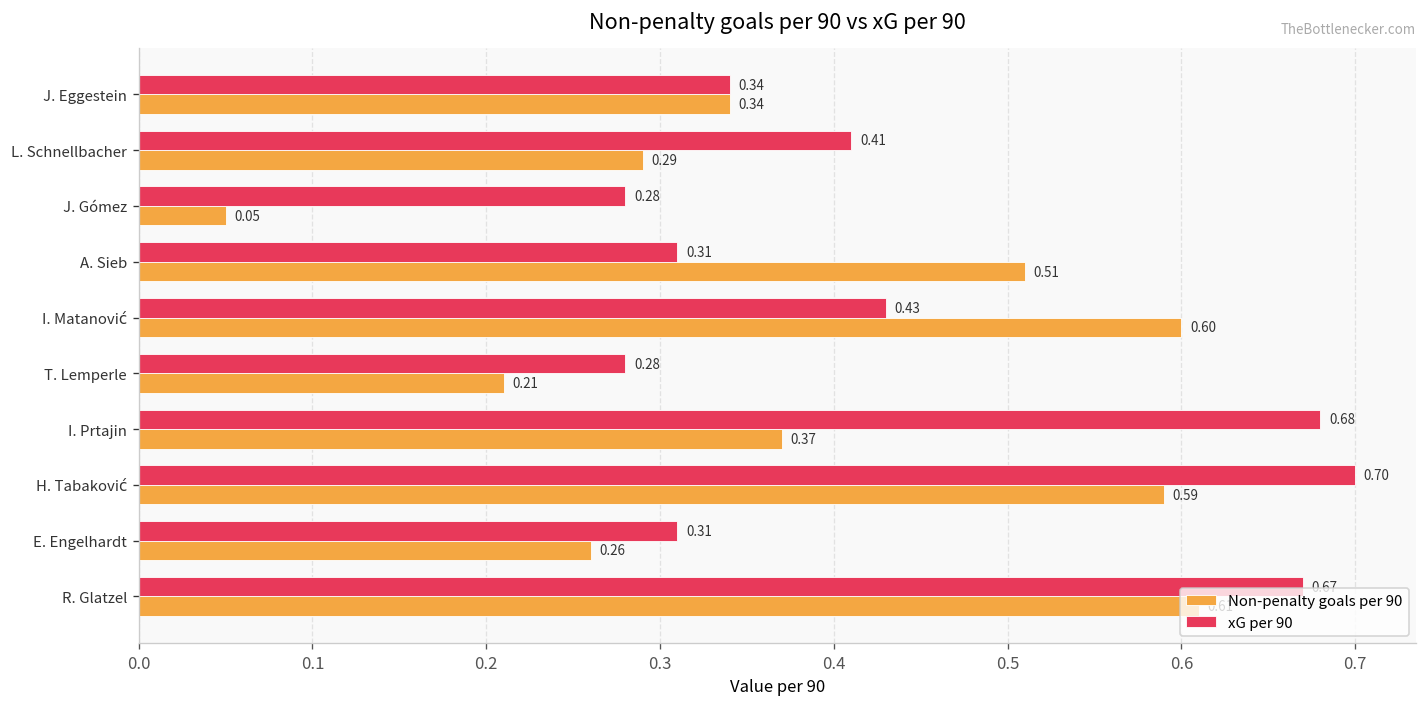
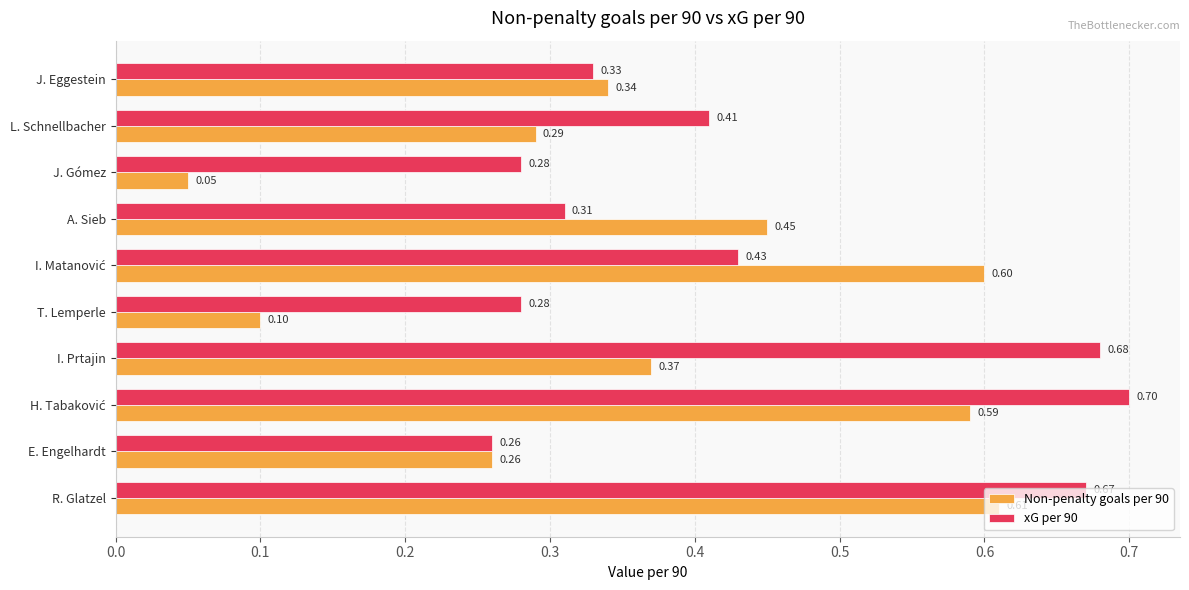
xG per 90, J. Eggestein: 0.34 -> 0.33
Non-penalty goals per 90, A. Sieb: 0.51 -> 0.45
Non-penalty goals per 90, T. Lemperle: 0.21 -> 0.10
xG per 90, E. Engelhardt: 0.31 -> 0.26
